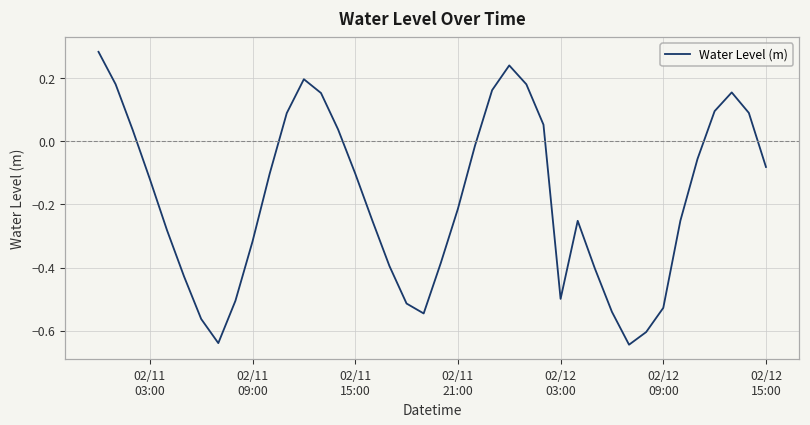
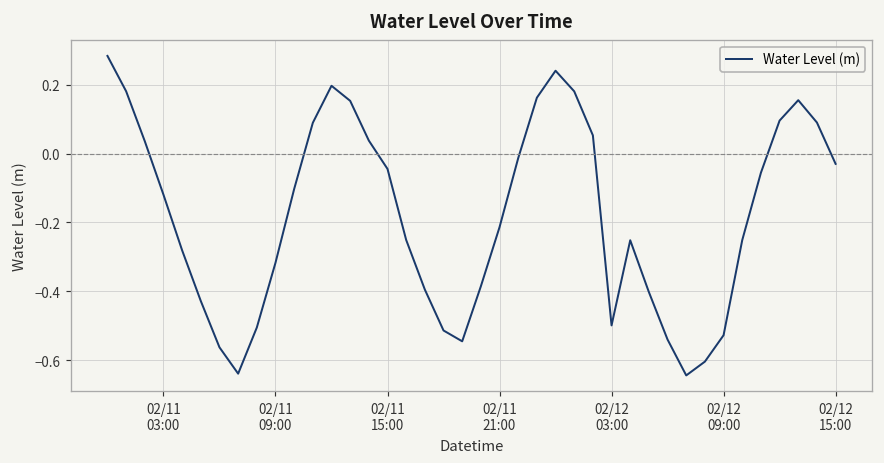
02/11 15:00: -0.10 -> -0.04
02/12 15:00: -0.08 -> -0.03
